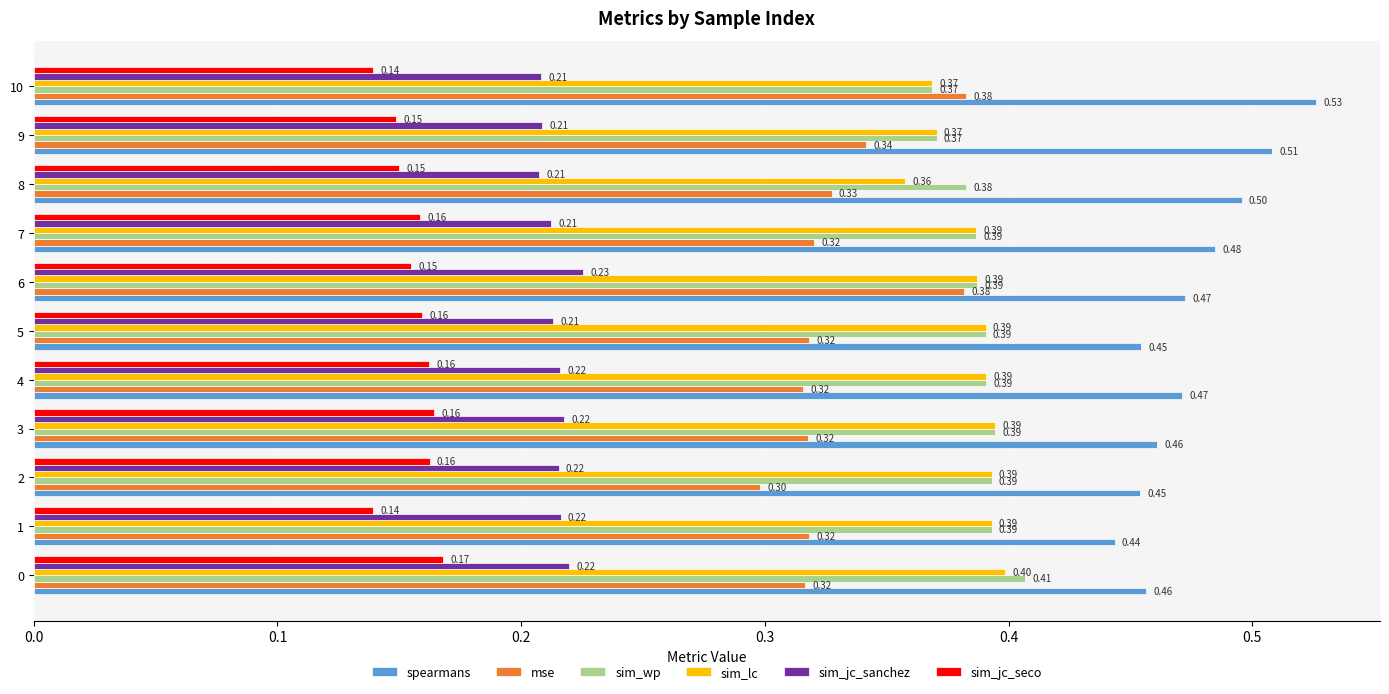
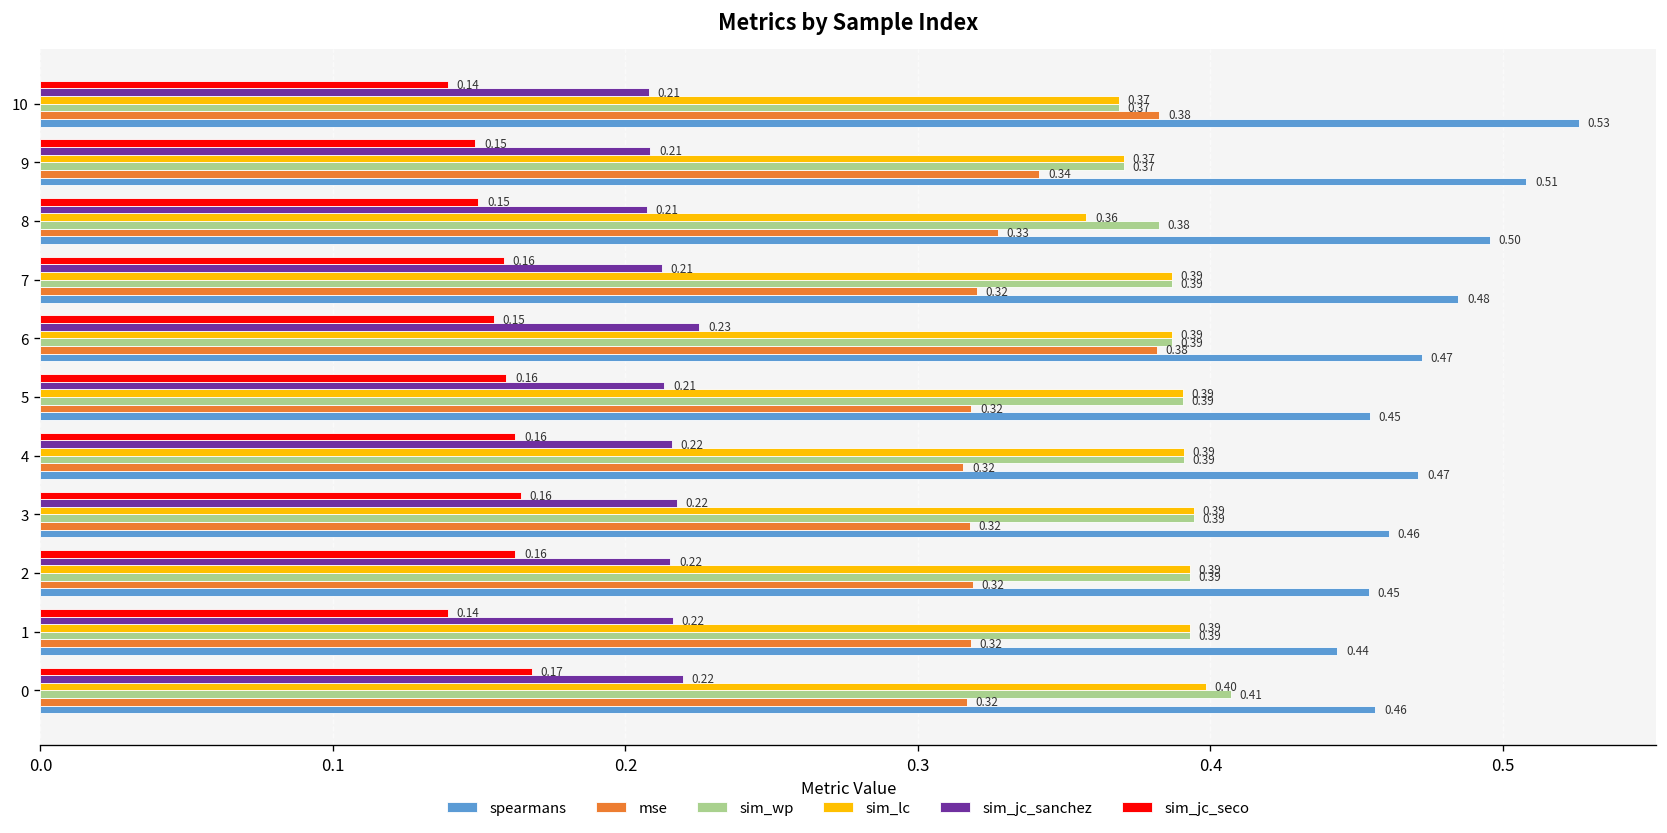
mse, 2: 0.30 -> 0.32
